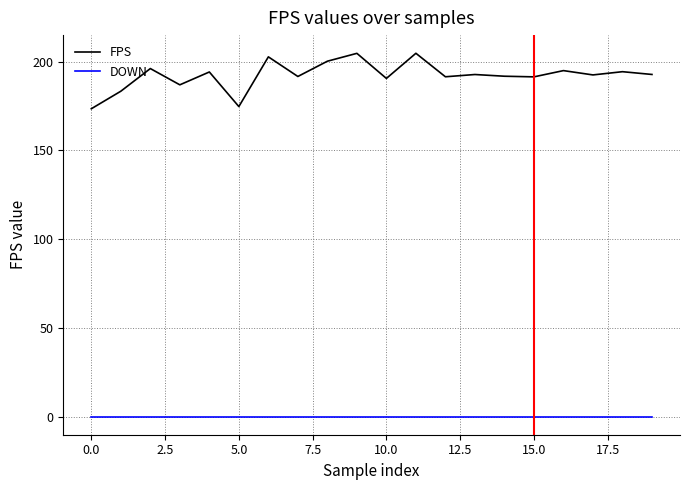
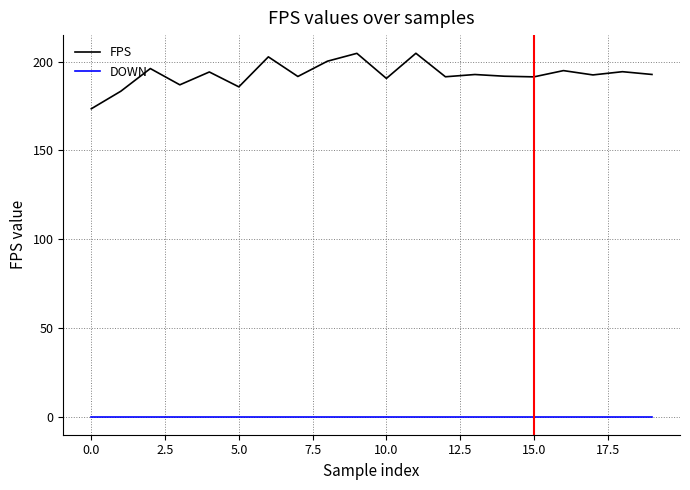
FPS, 5.0: 175 -> 186
